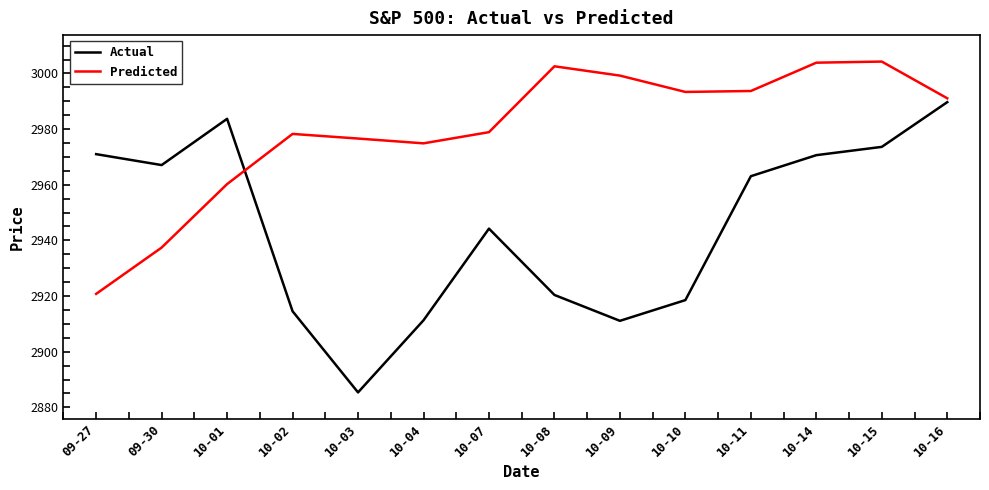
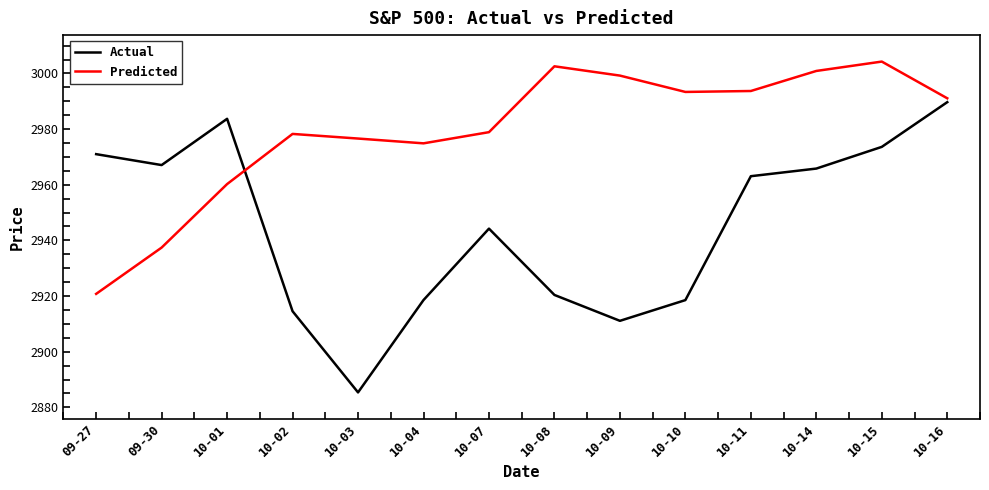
Actual, 10-04: 2911 -> 2919
Actual, 10-14: 2971 -> 2966
Predicted, 10-14: 3004 -> 3001
